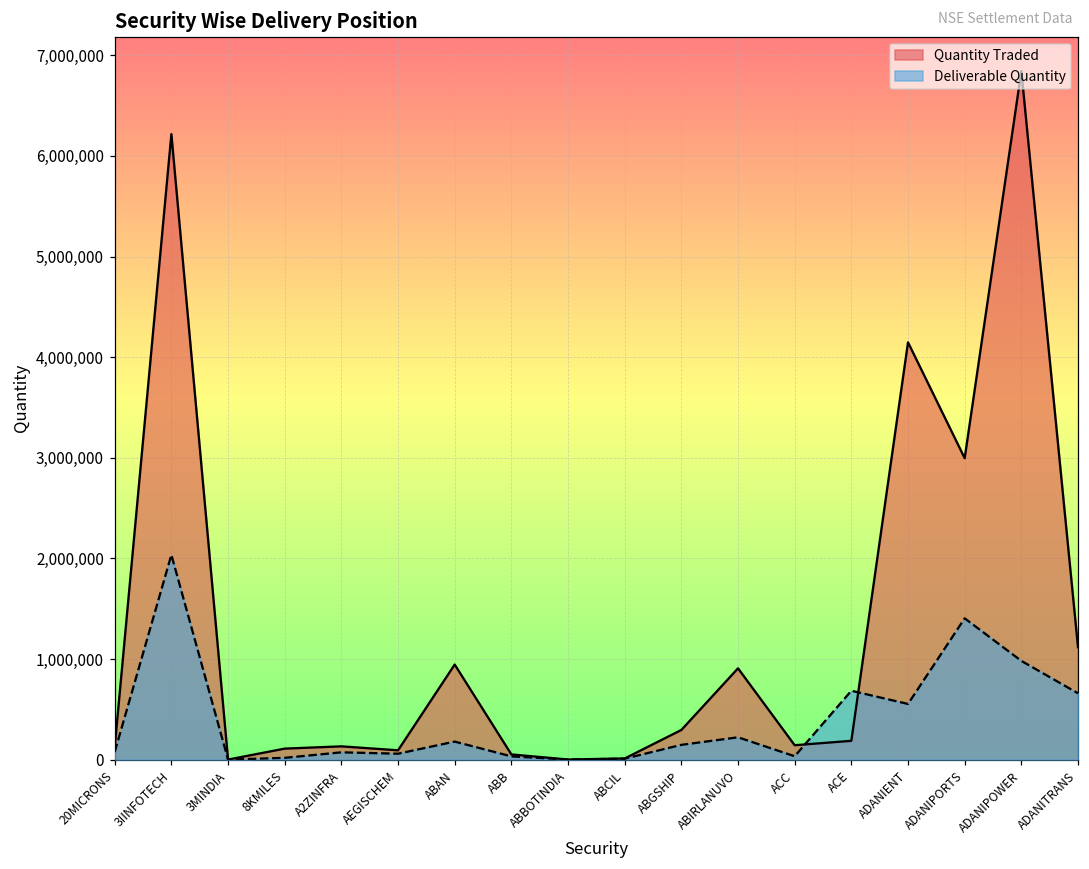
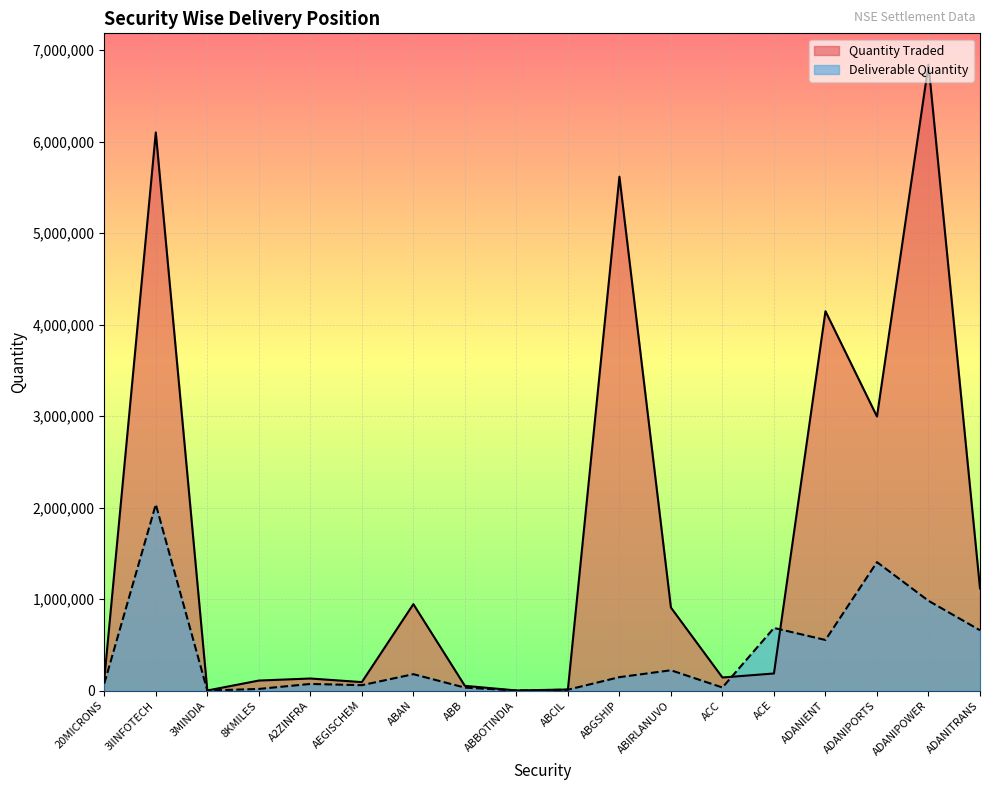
Quantity Traded, 3IINFOTECH: 6,200,000 -> 6,100,000
Quantity Traded, ABGSHIP: 300,000 -> 5,600,000
